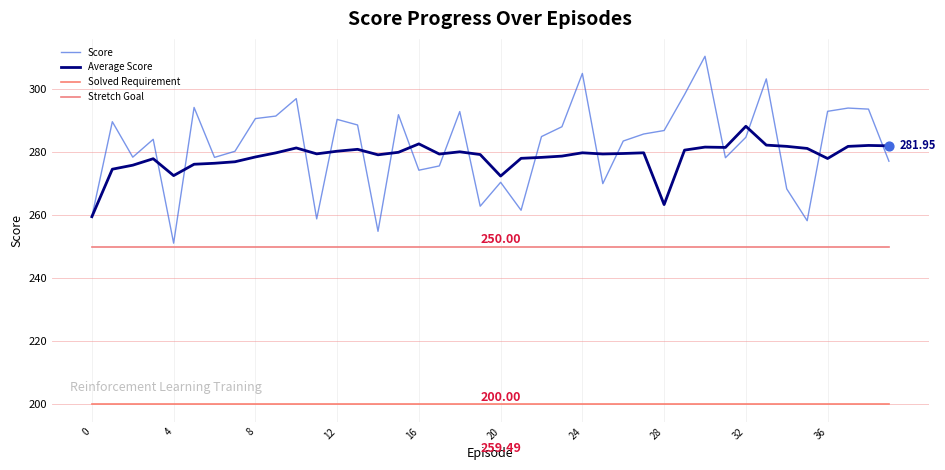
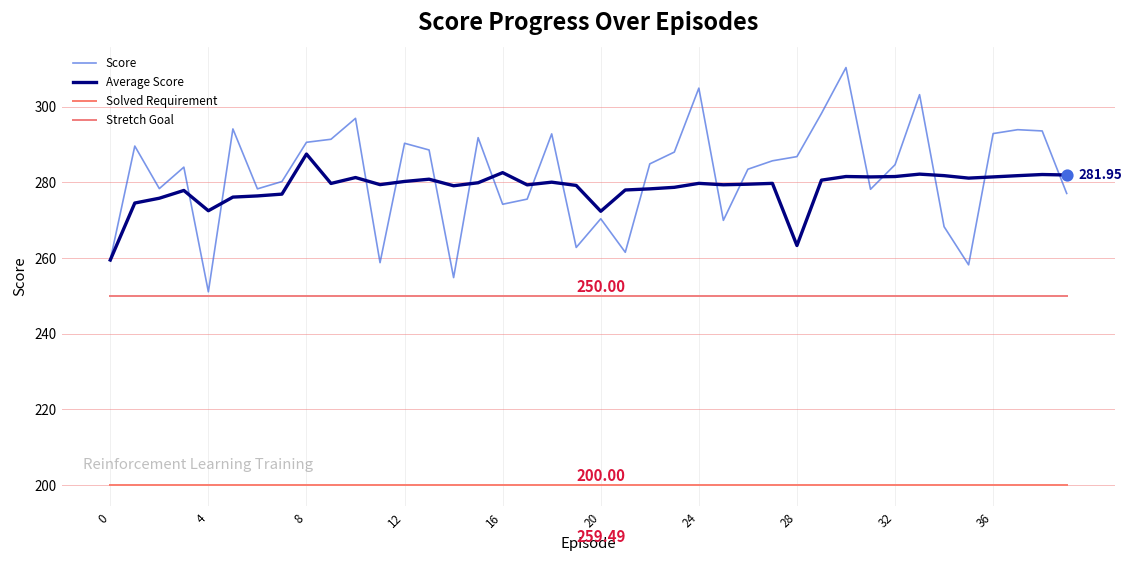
Average Score, 8: 278 -> 287
Average Score, 32: 288 -> 282
Average Score, 36: 278 -> 281
